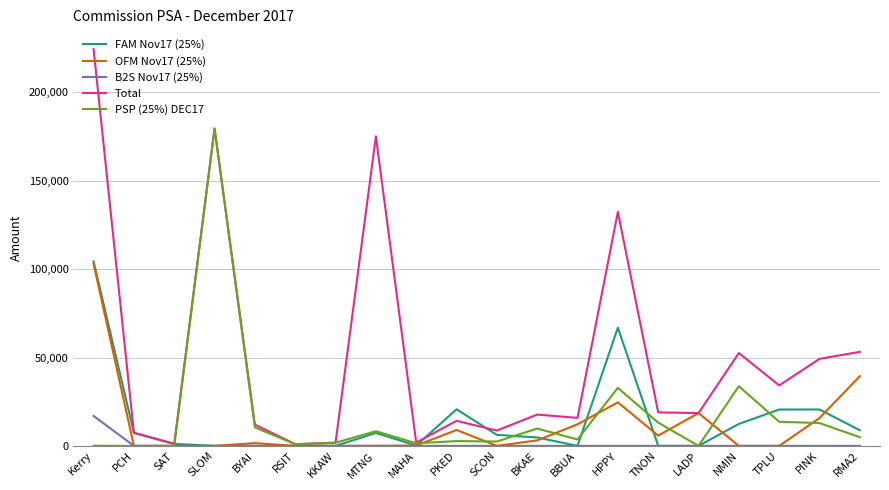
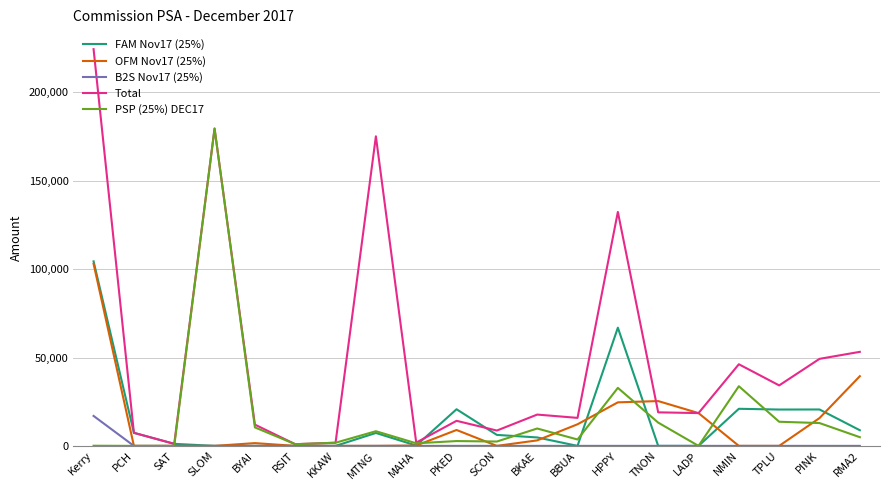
OFM Nov17 (25%), TNON: 6,000 -> 25,000
FAM Nov17 (25%), NMIN: 12,000 -> 21,000
Total, NMIN: 53,000 -> 46,000
